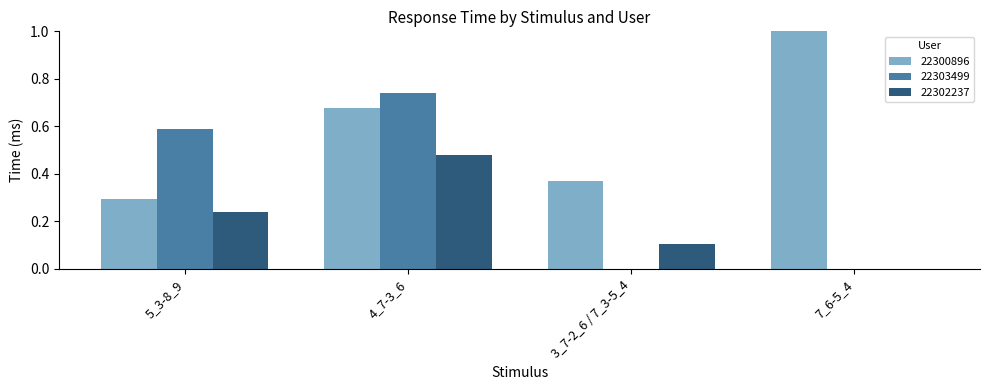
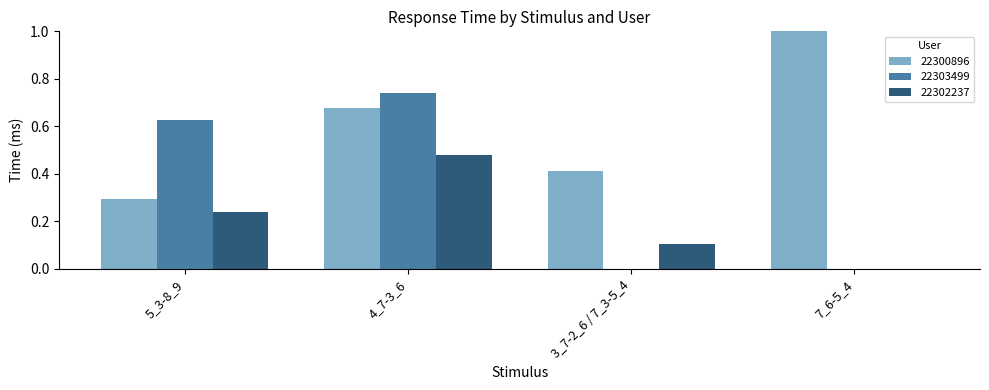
22303499, 5_3-8_9: 0.59 -> 0.63
22300896, 3_7-2_6 / 7_3-5_4: 0.37 -> 0.41
